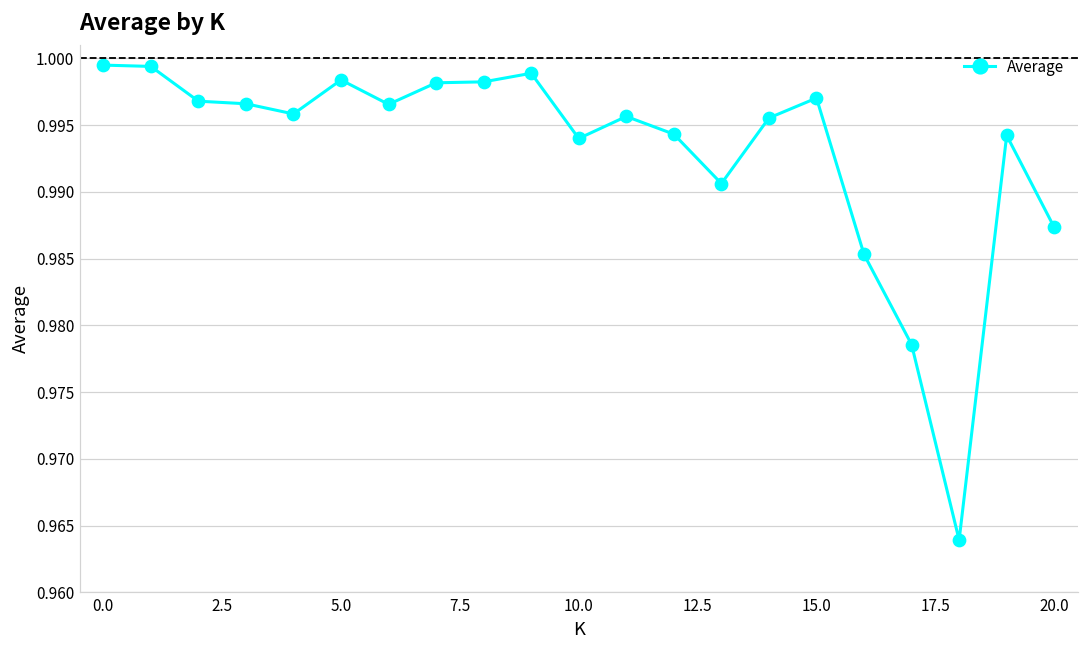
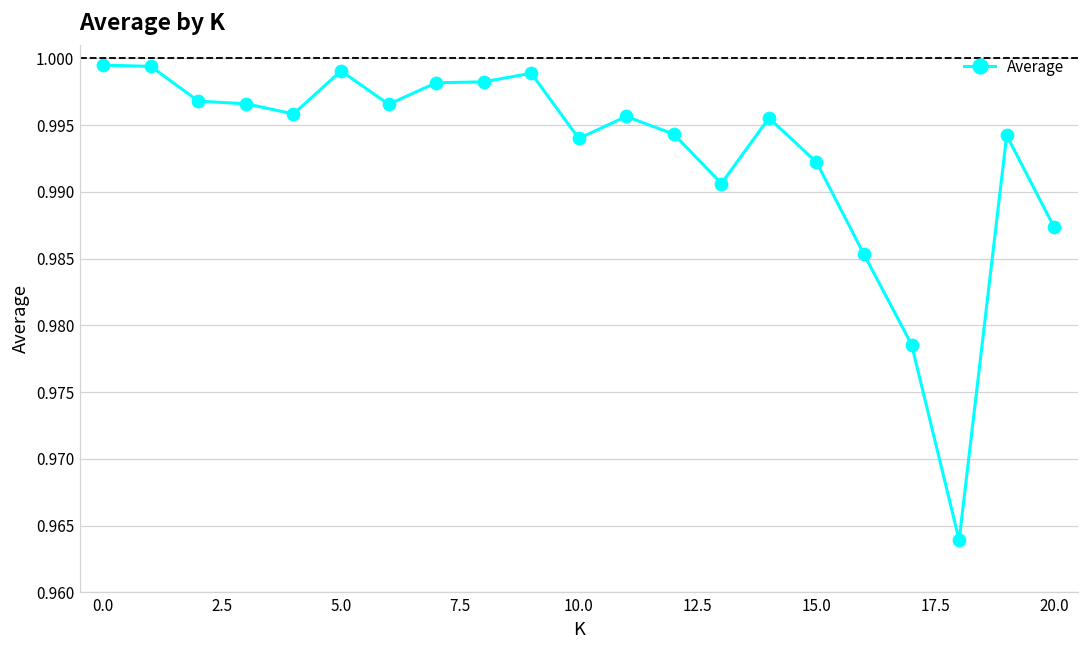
5.0: 0.9984 -> 0.9991
15.0: 0.9970 -> 0.9922
